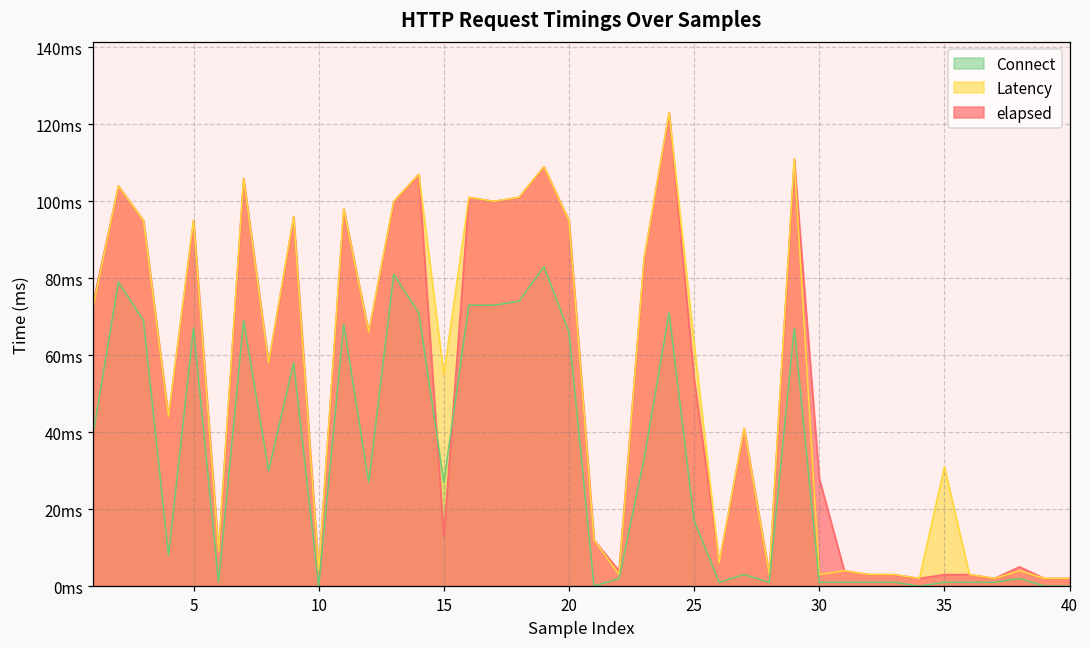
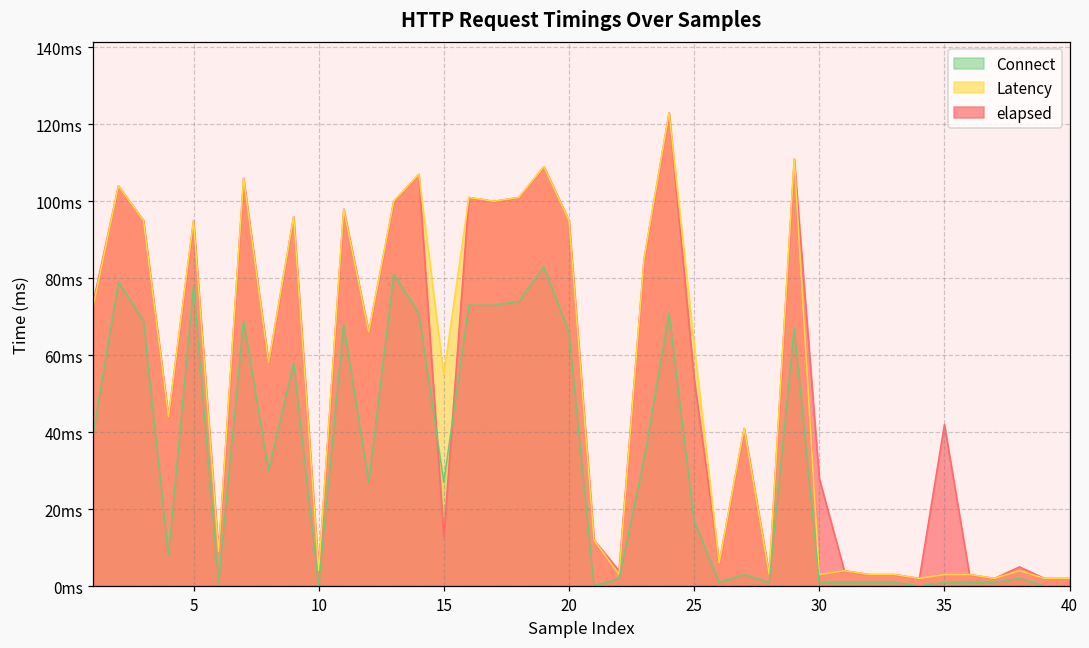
Connect, 5: 67ms -> 78ms
Latency, 35: 31ms -> 3ms
elapsed, 35: 3ms -> 42ms
